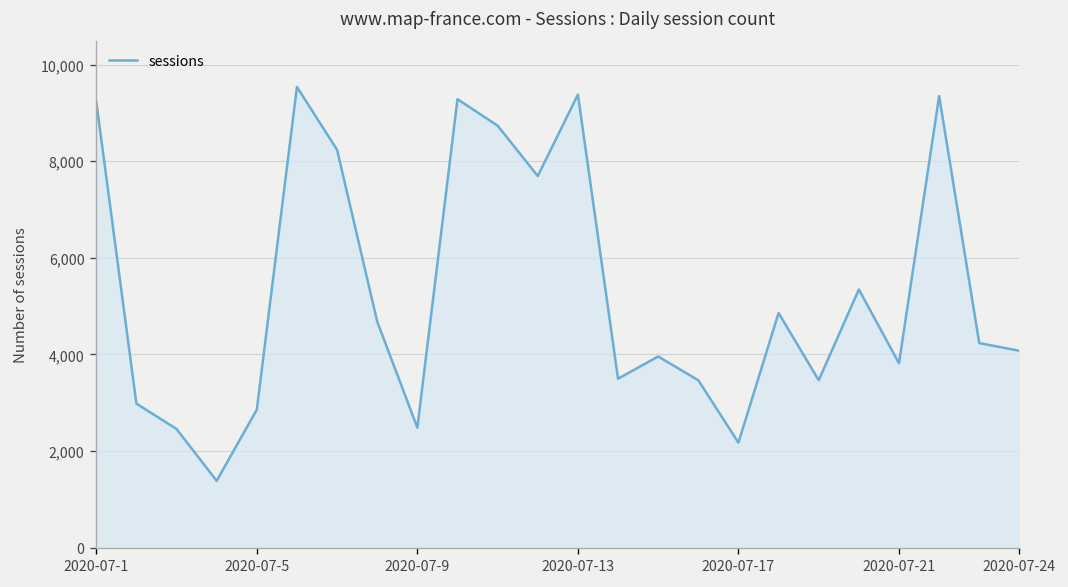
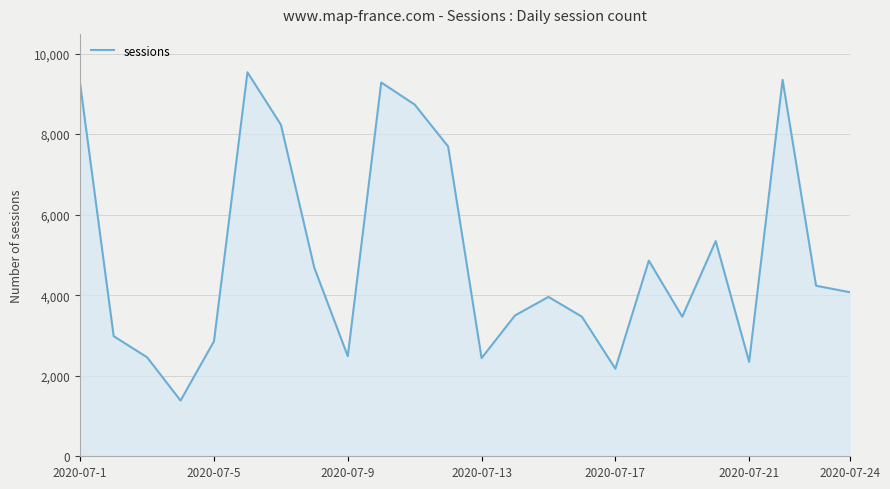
2020-07-13: 9,400 -> 2,400
2020-07-21: 3,800 -> 2,300
